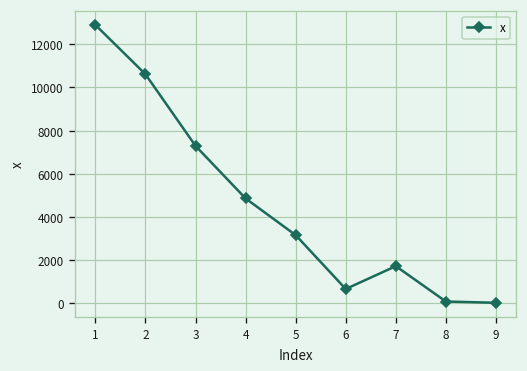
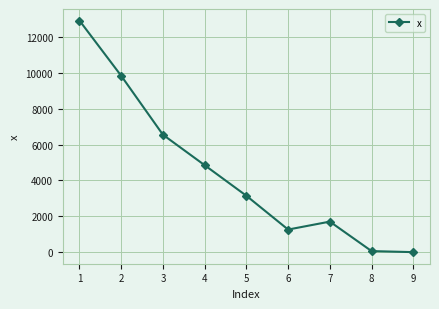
2: 10600 -> 9800
3: 7300 -> 6500
6: 600 -> 1300
